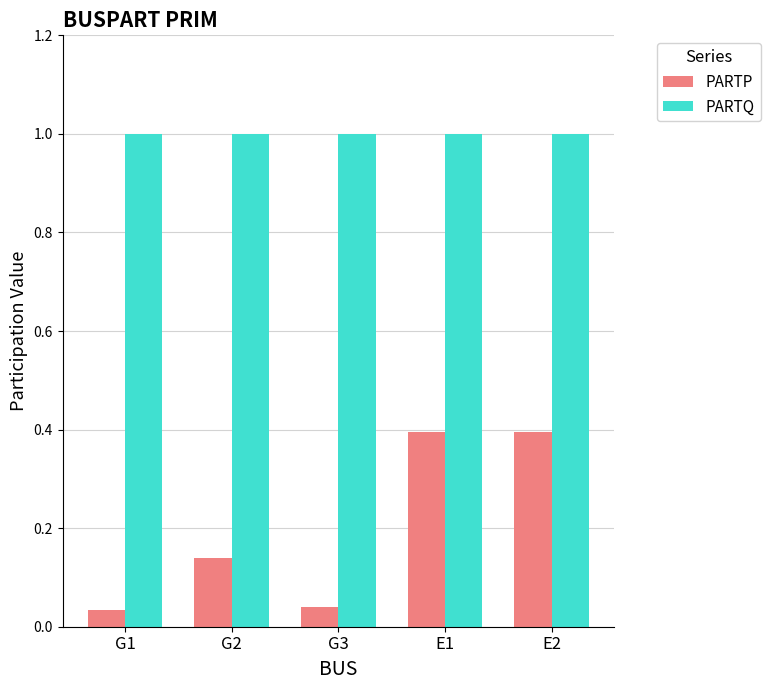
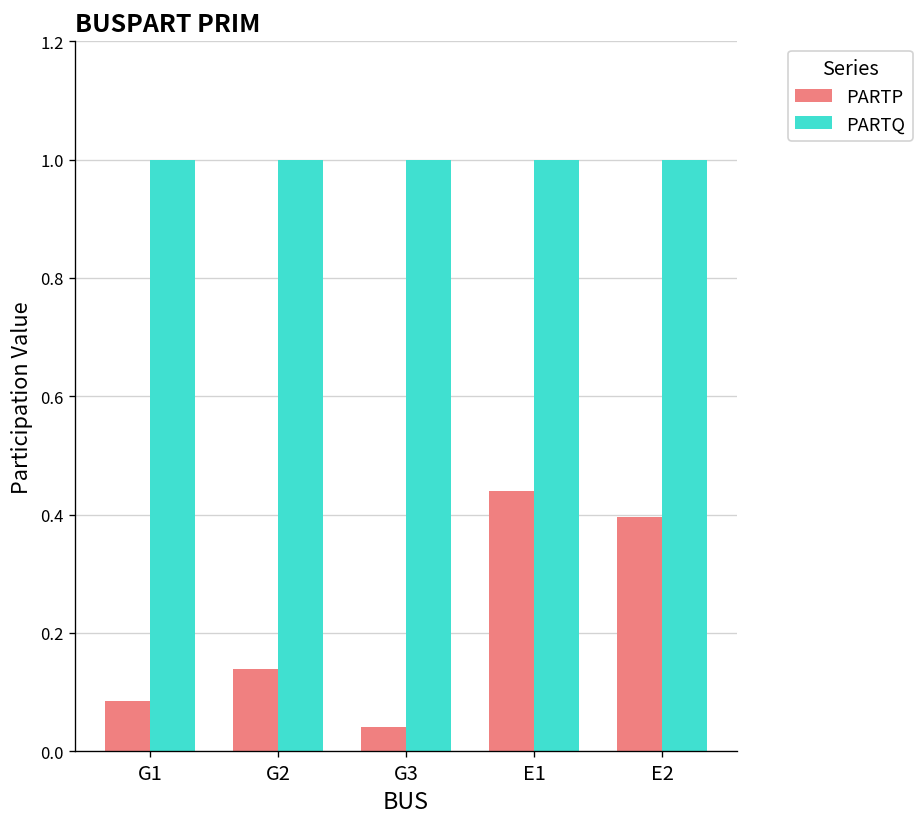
PARTP, G1: 0.03 -> 0.08
PARTP, E1: 0.40 -> 0.44
